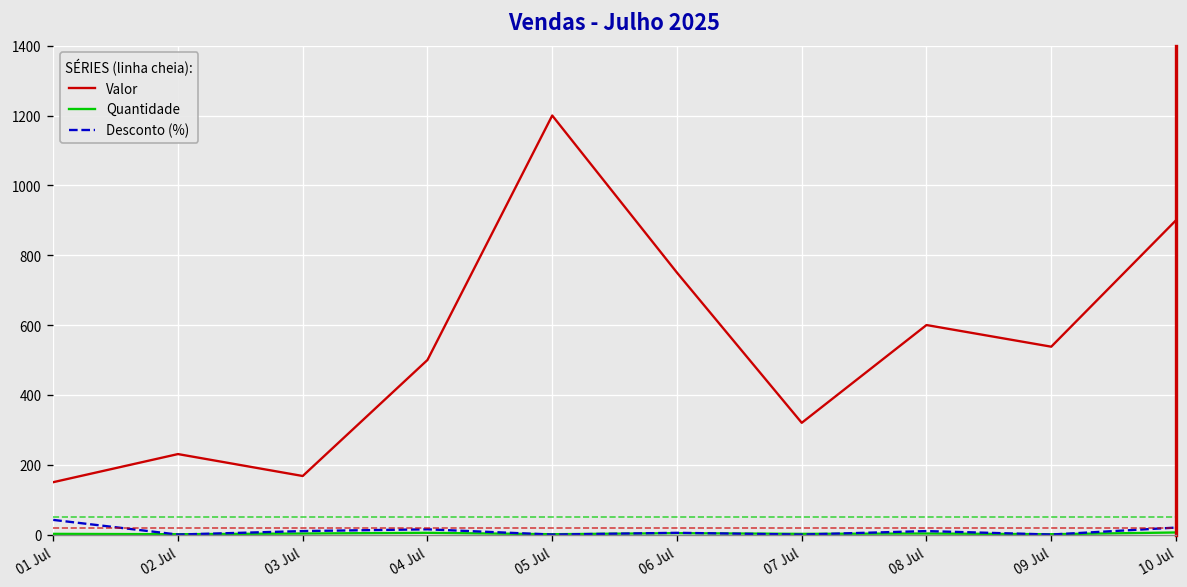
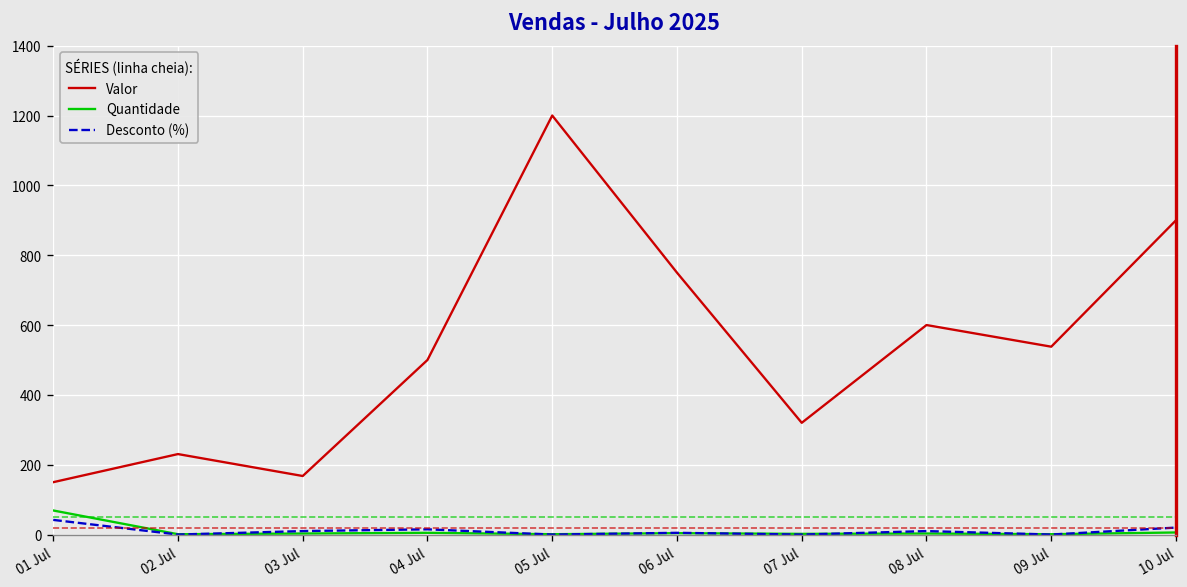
Quantidade, 01 Jul: 0 -> 70
